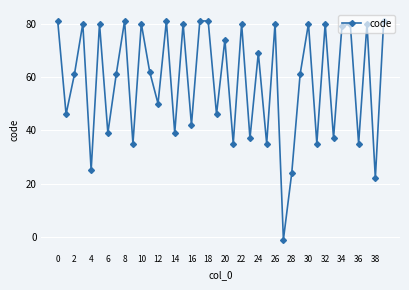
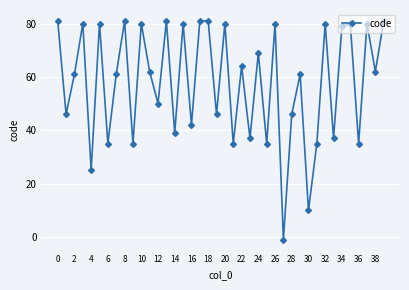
6: 39 -> 35
20: 74 -> 80
22: 80 -> 64
28: 24 -> 46
30: 80 -> 10
38: 22 -> 62
